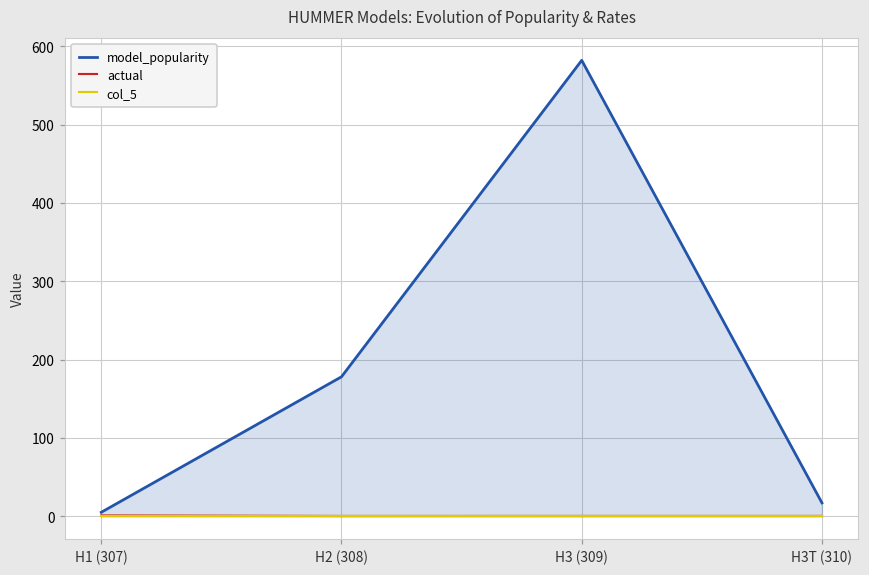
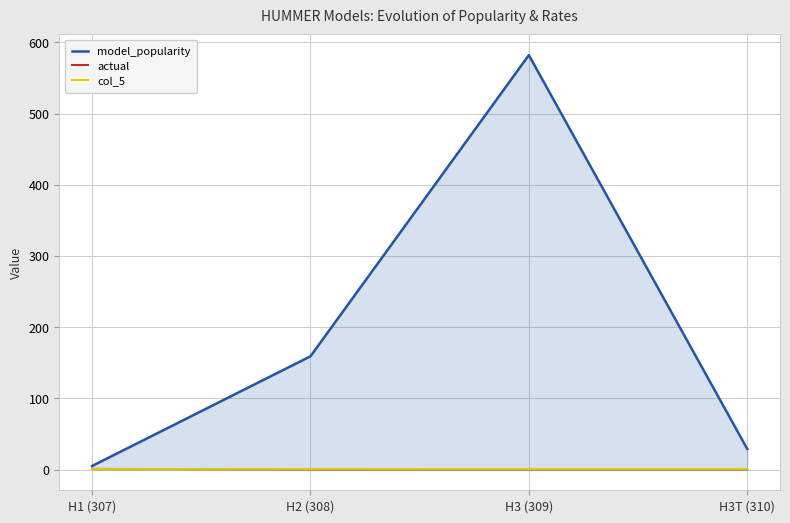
model_popularity, H2 (308): 180 -> 160
model_popularity, H3T (310): 20 -> 30
